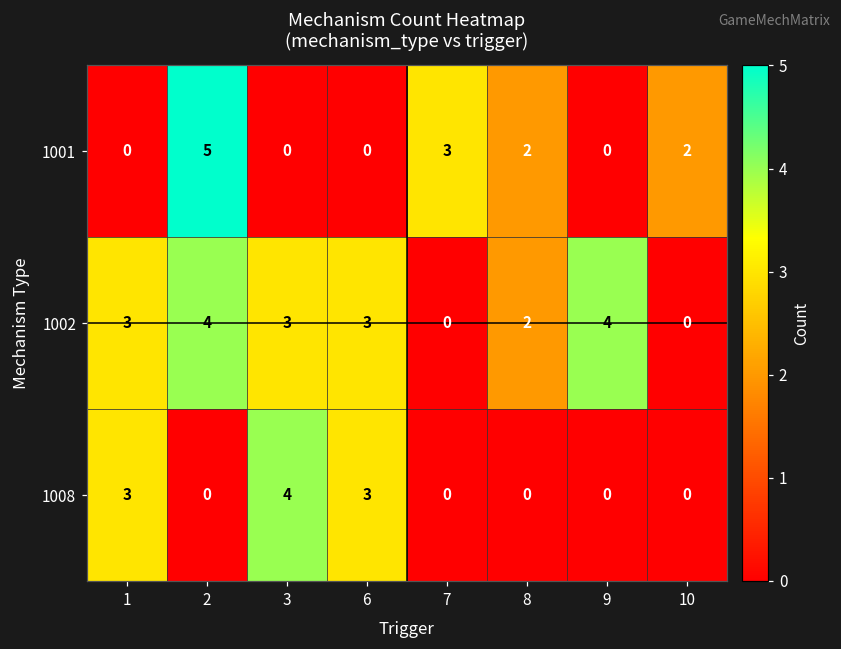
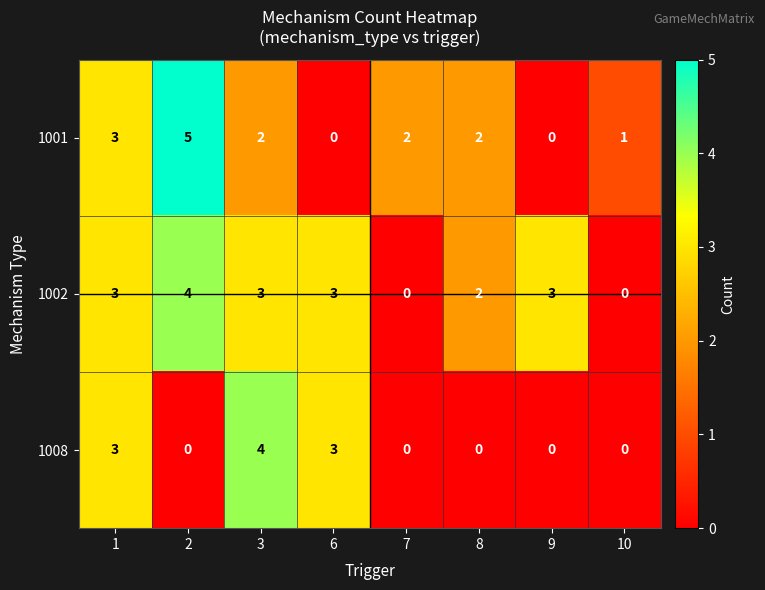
1001, 1: 0 -> 3
1001, 3: 0 -> 2
1001, 7: 3 -> 2
1001, 10: 2 -> 1
1002, 9: 4 -> 3
